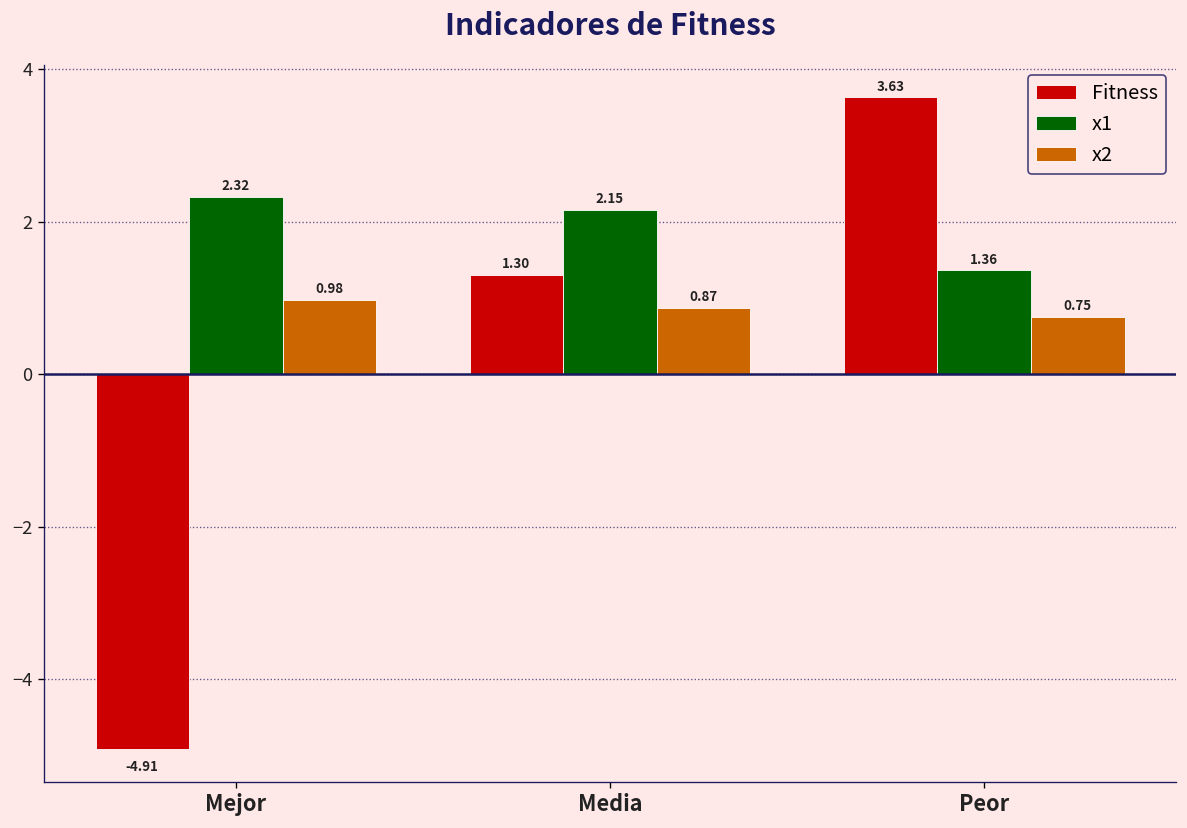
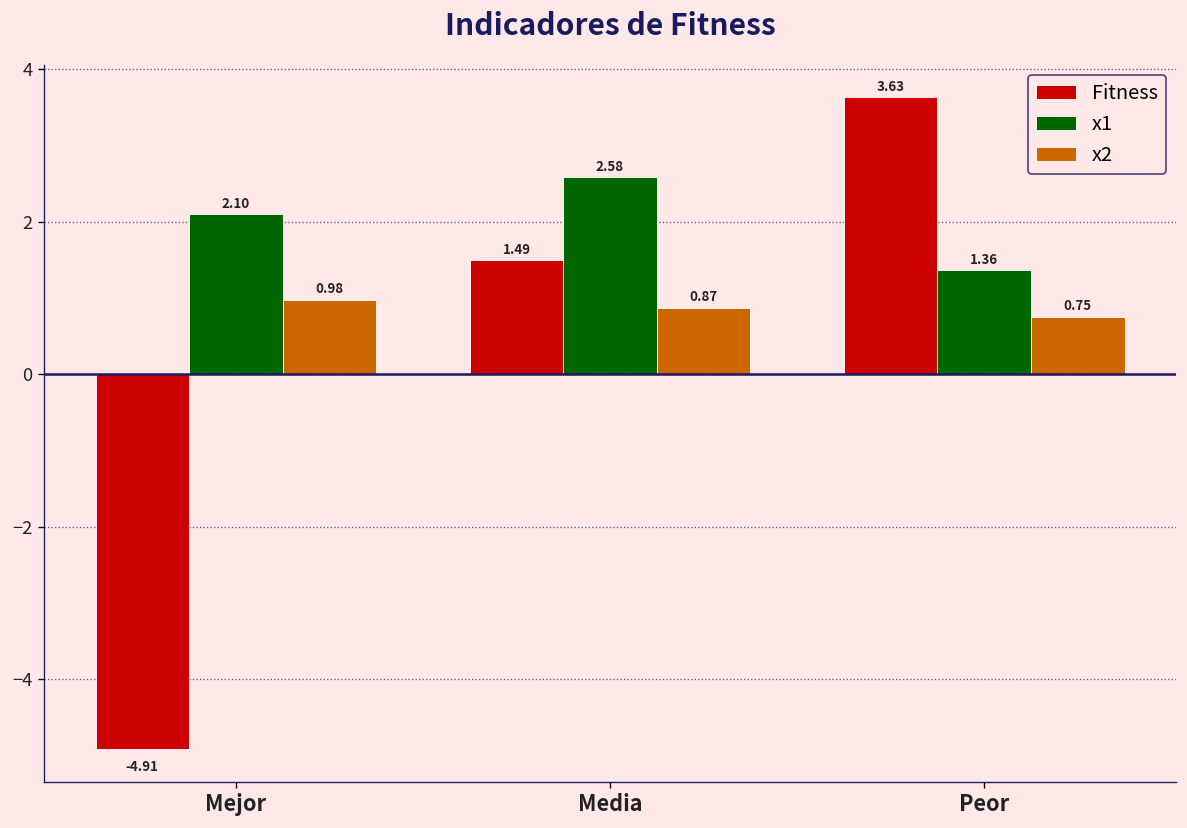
x1, Mejor: 2.32 -> 2.10
Fitness, Media: 1.30 -> 1.49
x1, Media: 2.15 -> 2.58
